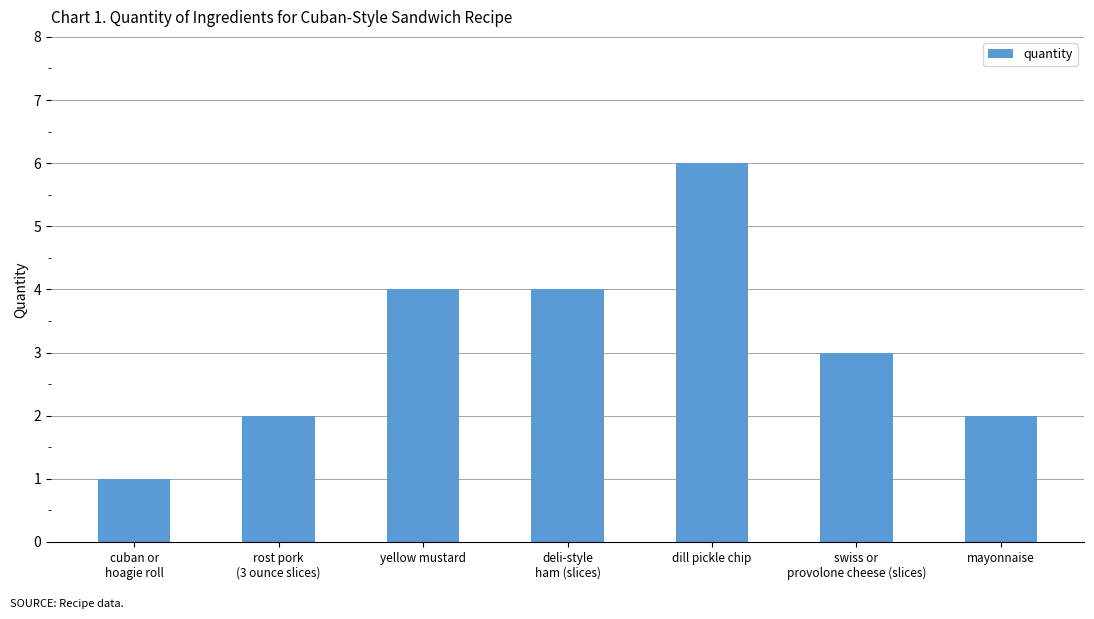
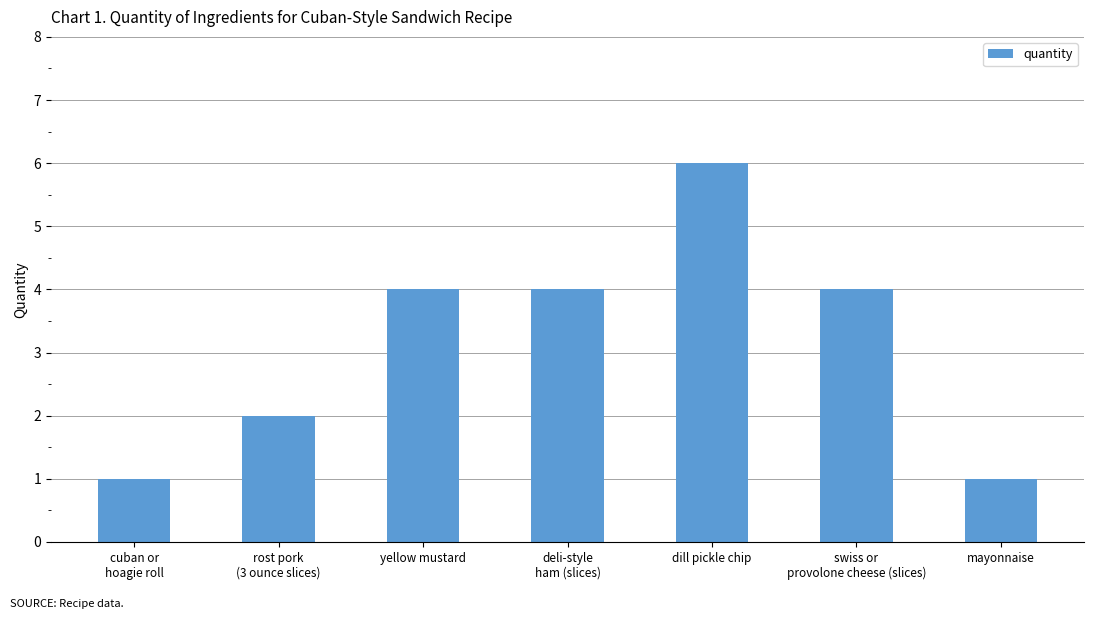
swiss or provolone cheese (slices): 3 -> 4
mayonnaise: 2 -> 1
